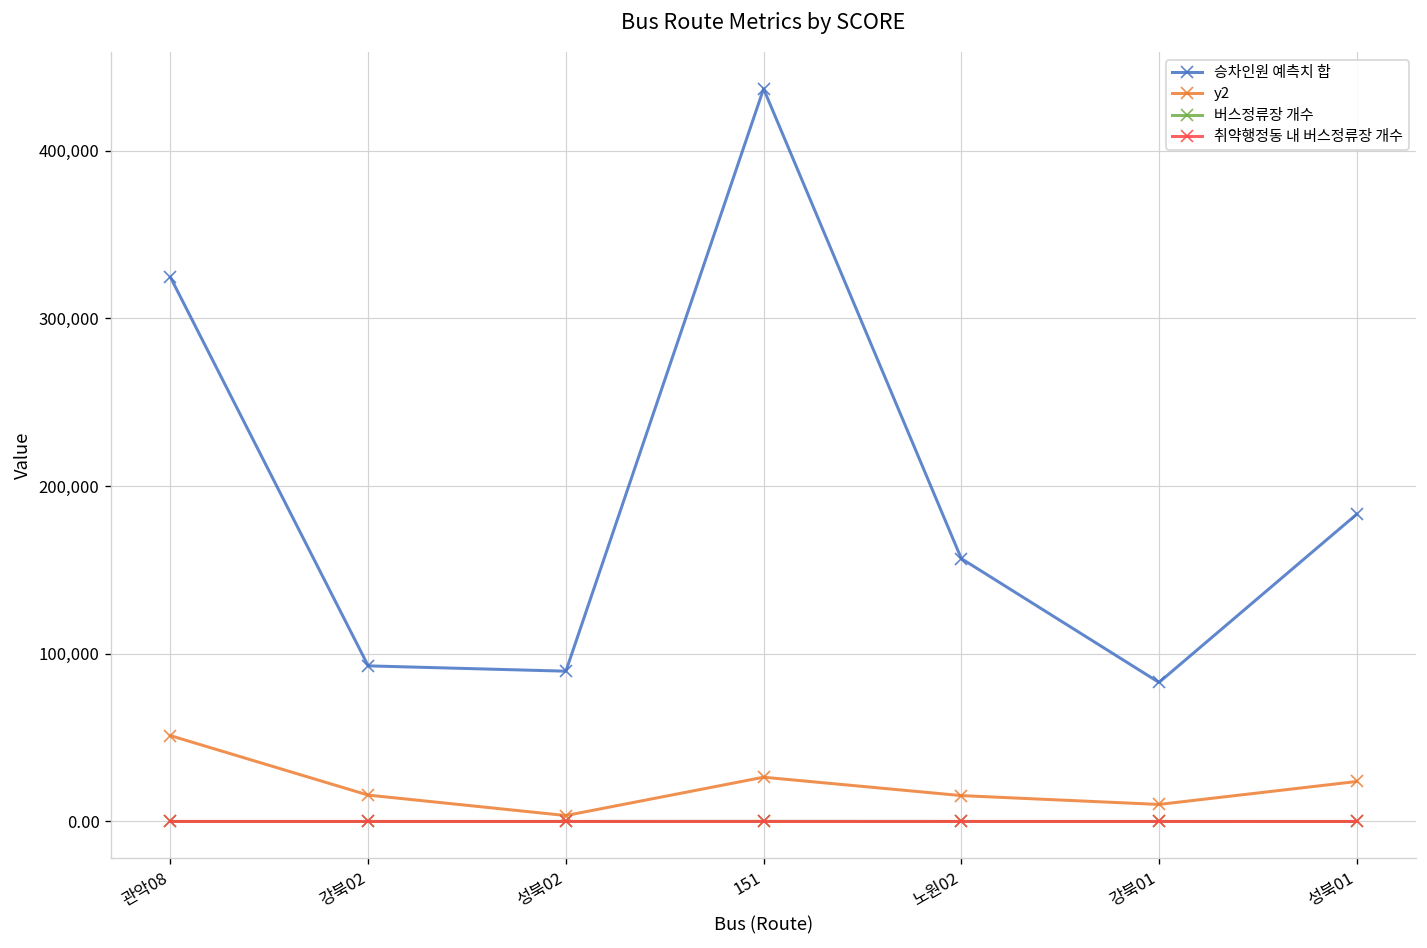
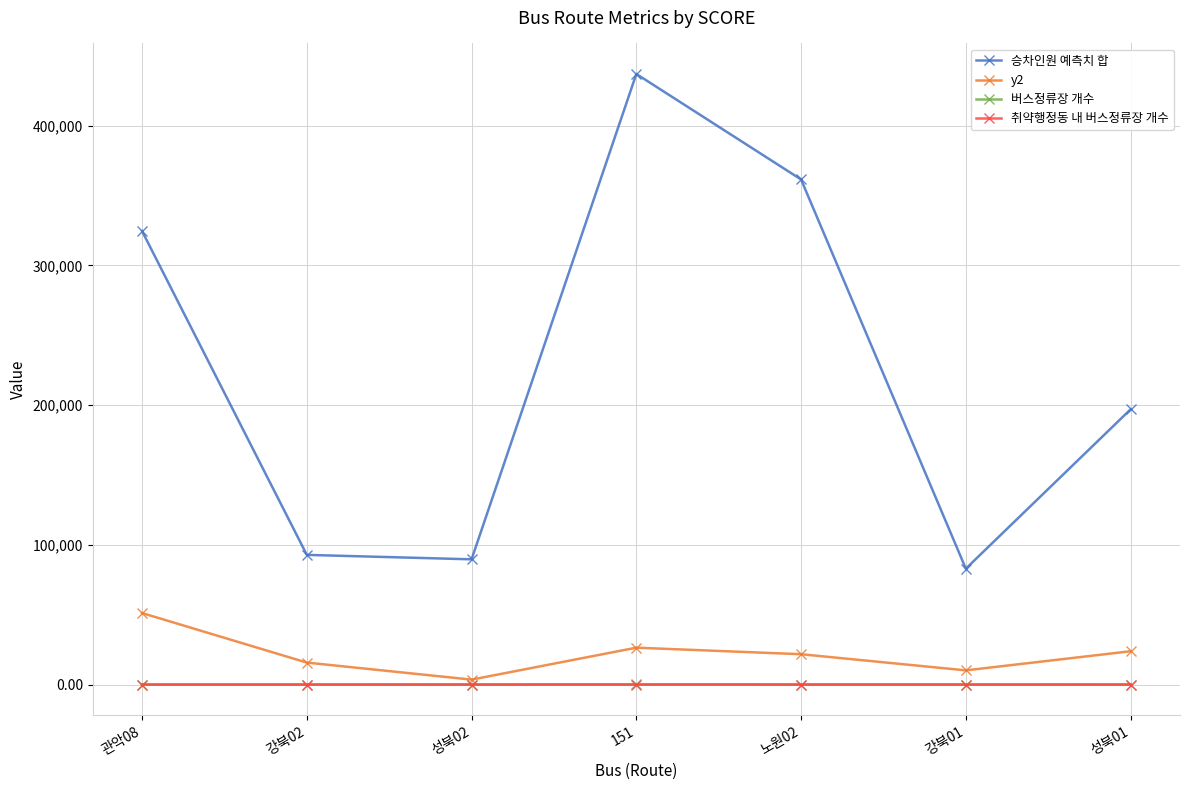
승차인원 예측치 합, 노원02: 157,000 -> 361,000
y2, 노원02: 15,000 -> 22,000
승차인원 예측치 합, 성북01: 183,000 -> 197,000
